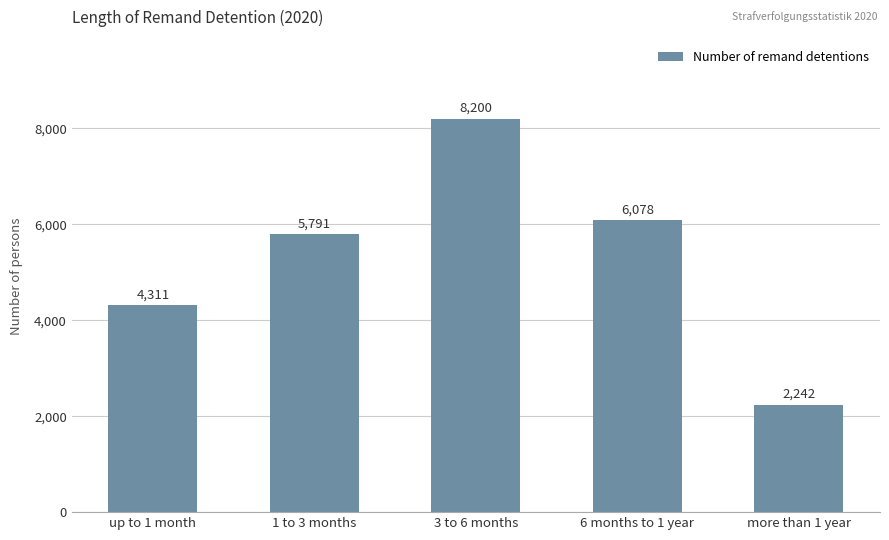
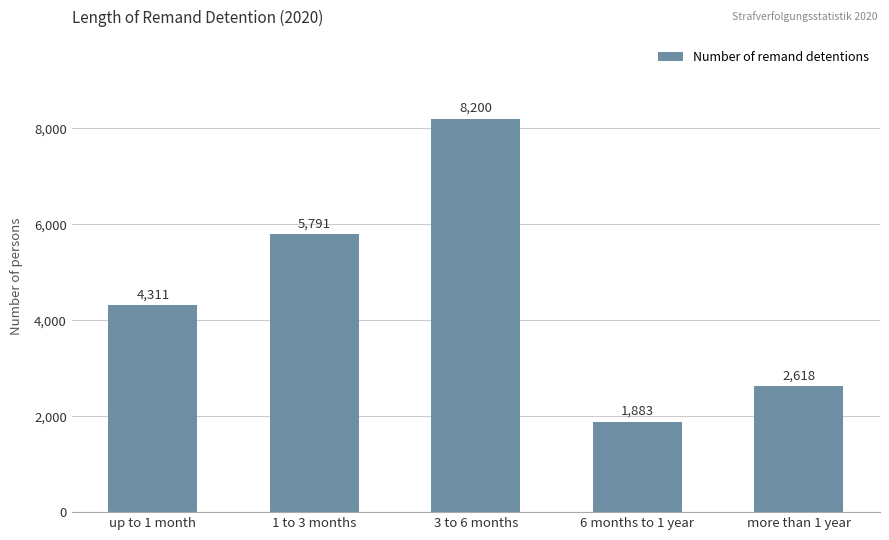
6 months to 1 year: 6,078 -> 1,883
more than 1 year: 2,242 -> 2,618
